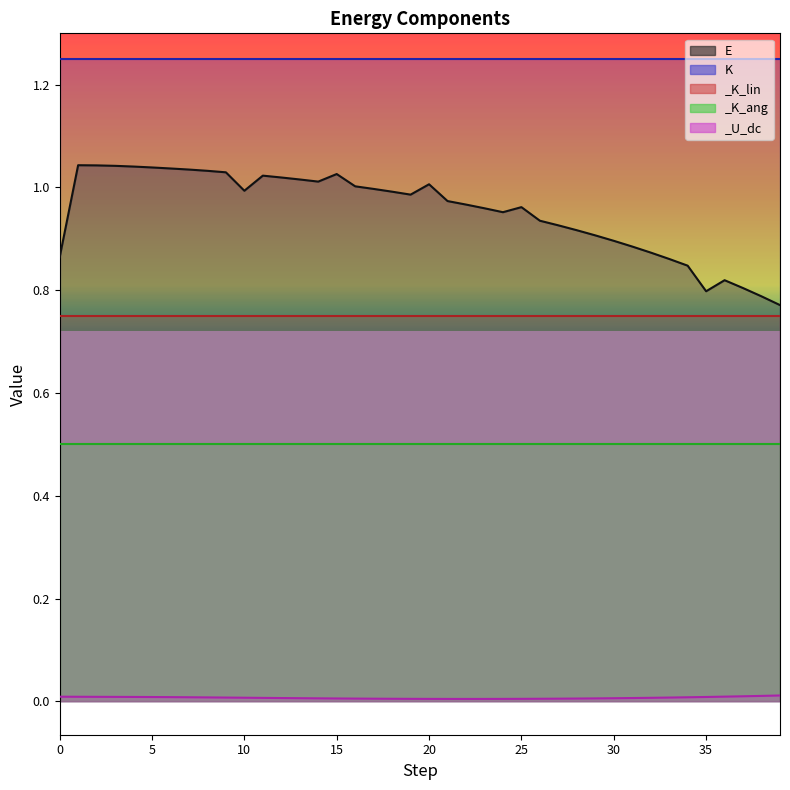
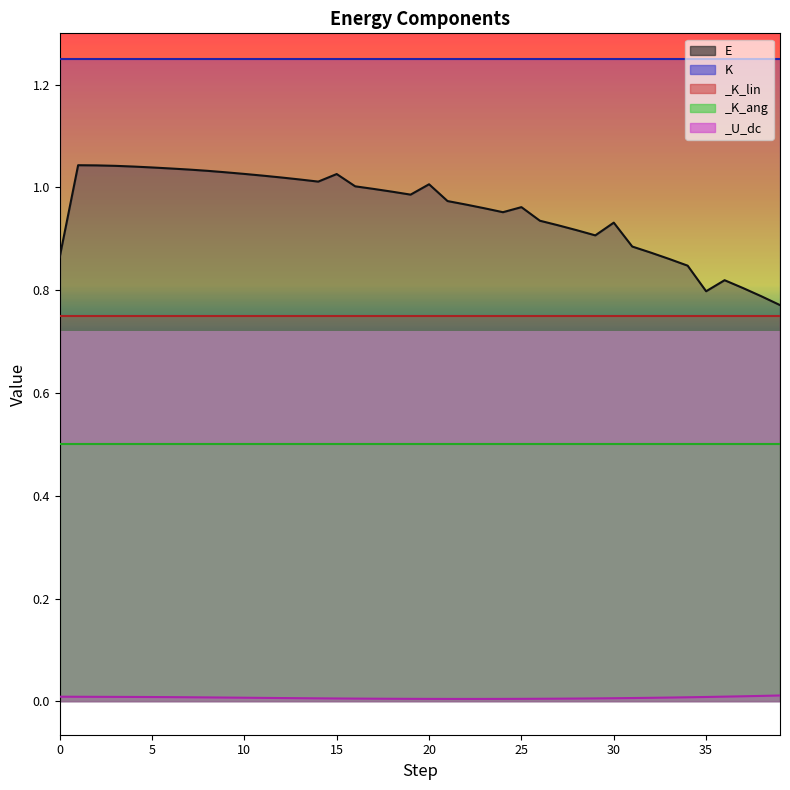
E, 10: 0.99 -> 1.03
E, 30: 0.90 -> 0.93
